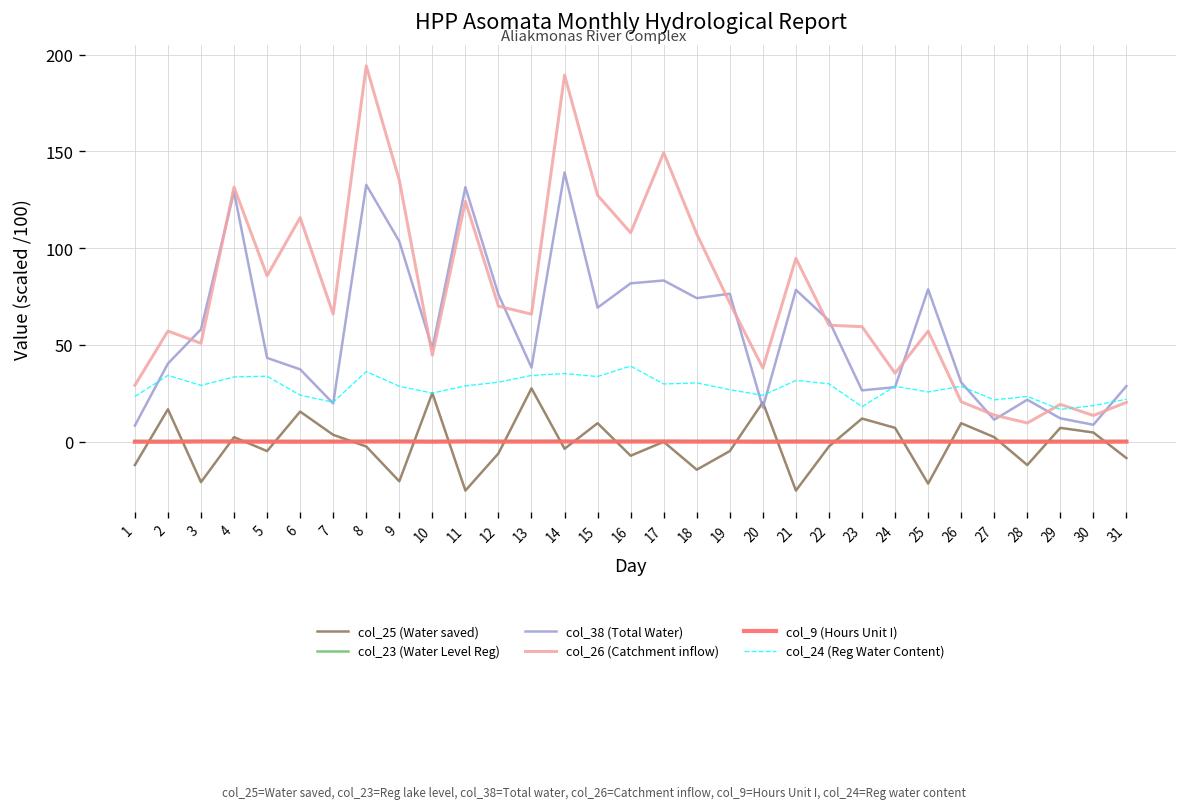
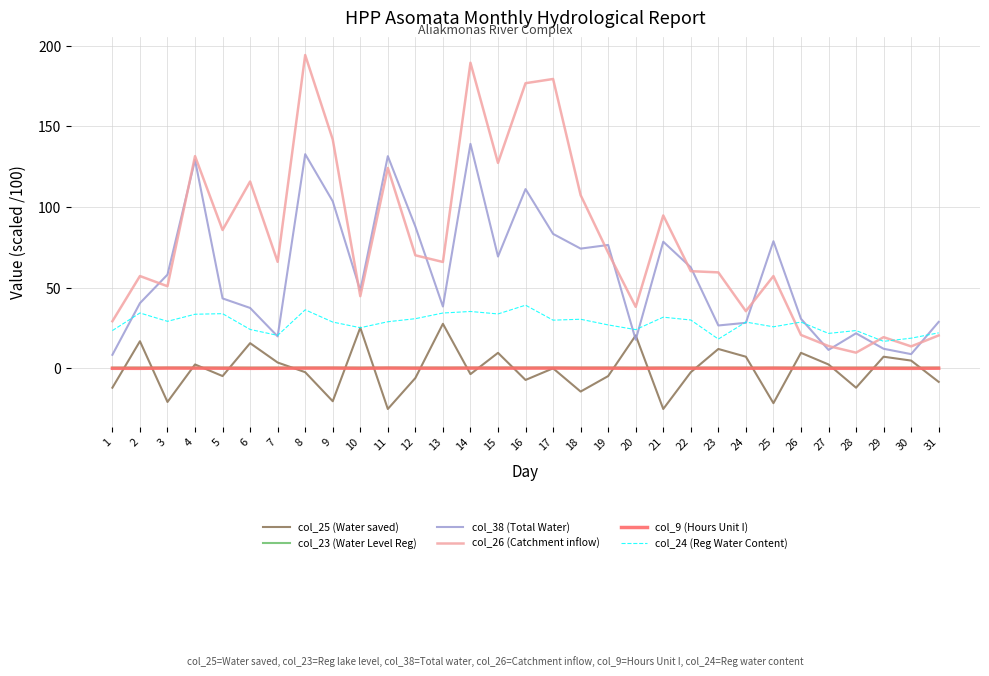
col_26 (Catchment inflow), 9: 135 -> 142
col_38 (Total Water), 12: 76 -> 88
col_38 (Total Water), 16: 82 -> 111
col_26 (Catchment inflow), 16: 108 -> 177
col_26 (Catchment inflow), 17: 149 -> 179
